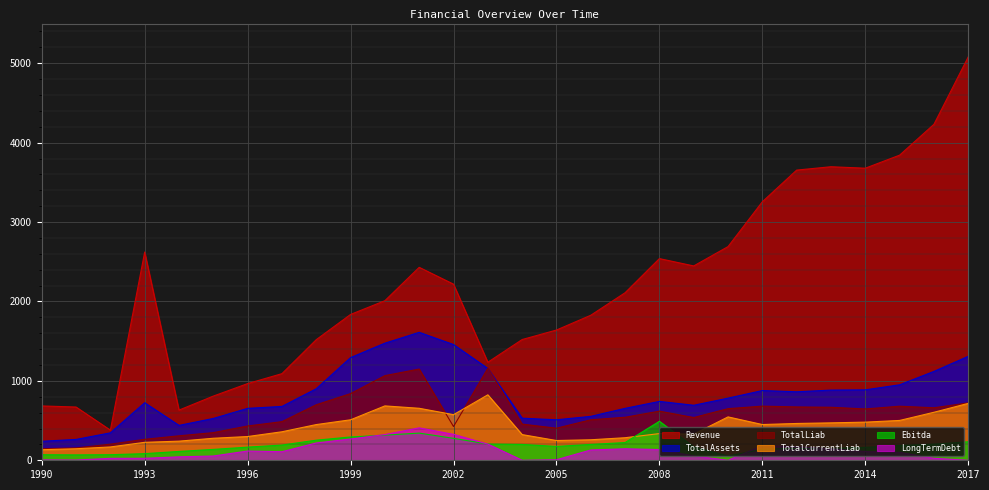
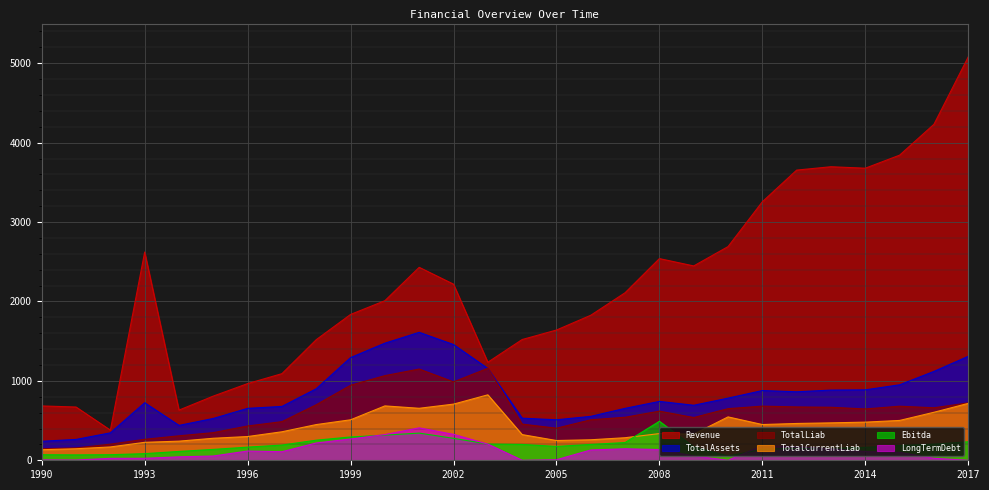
TotalLiab, 1999: 800 -> 900
TotalLiab, 2002: 400 -> 1000
TotalCurrentLiab, 2002: 600 -> 700
